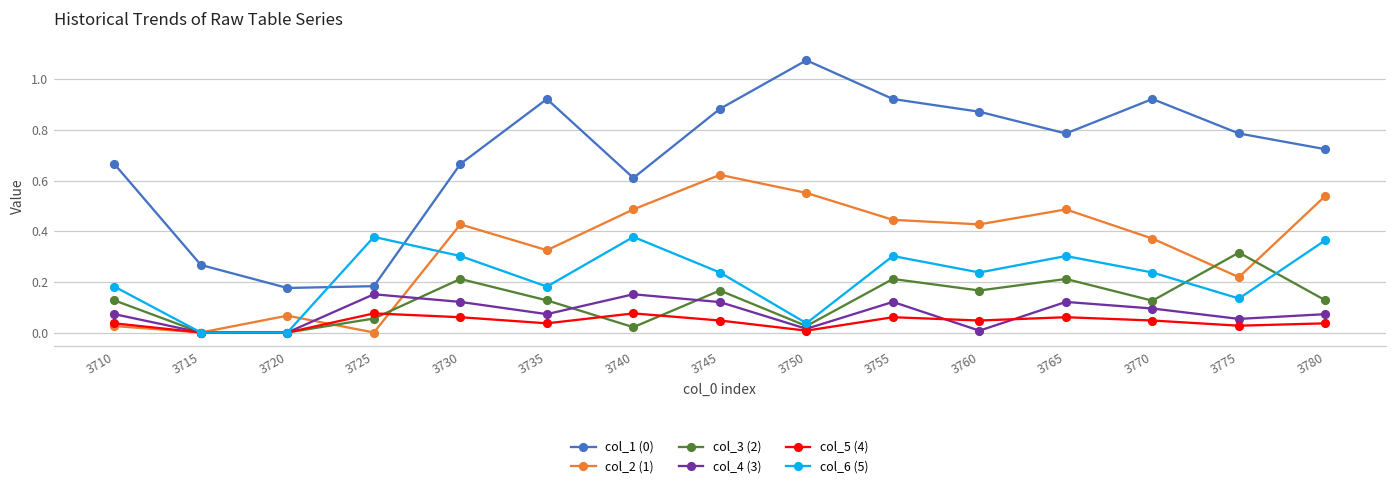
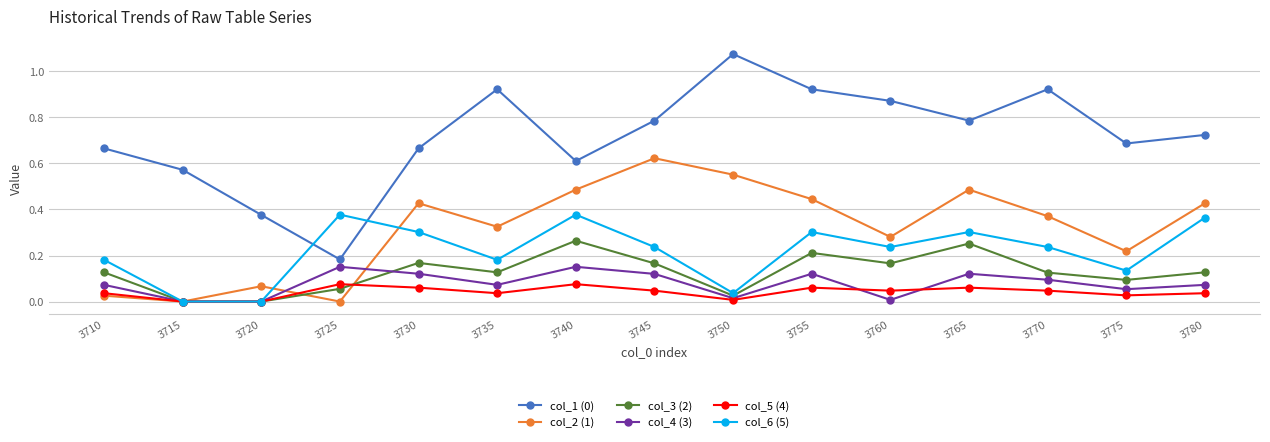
col_1 (0), 3715: 0.27 -> 0.57
col_1 (0), 3720: 0.18 -> 0.38
col_3 (2), 3730: 0.21 -> 0.17
col_3 (2), 3740: 0.02 -> 0.26
col_1 (0), 3745: 0.88 -> 0.79
col_2 (1), 3760: 0.43 -> 0.28
col_3 (2), 3765: 0.21 -> 0.25
col_1 (0), 3775: 0.79 -> 0.69
col_3 (2), 3775: 0.32 -> 0.09
col_2 (1), 3780: 0.54 -> 0.43
